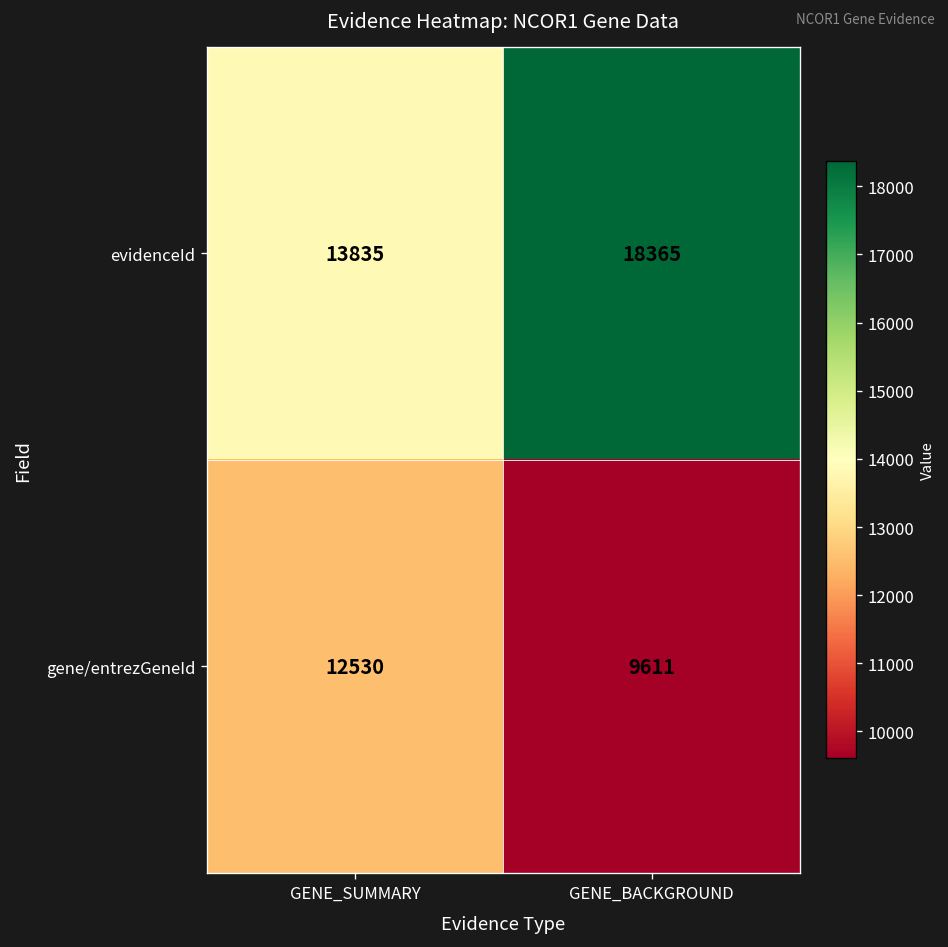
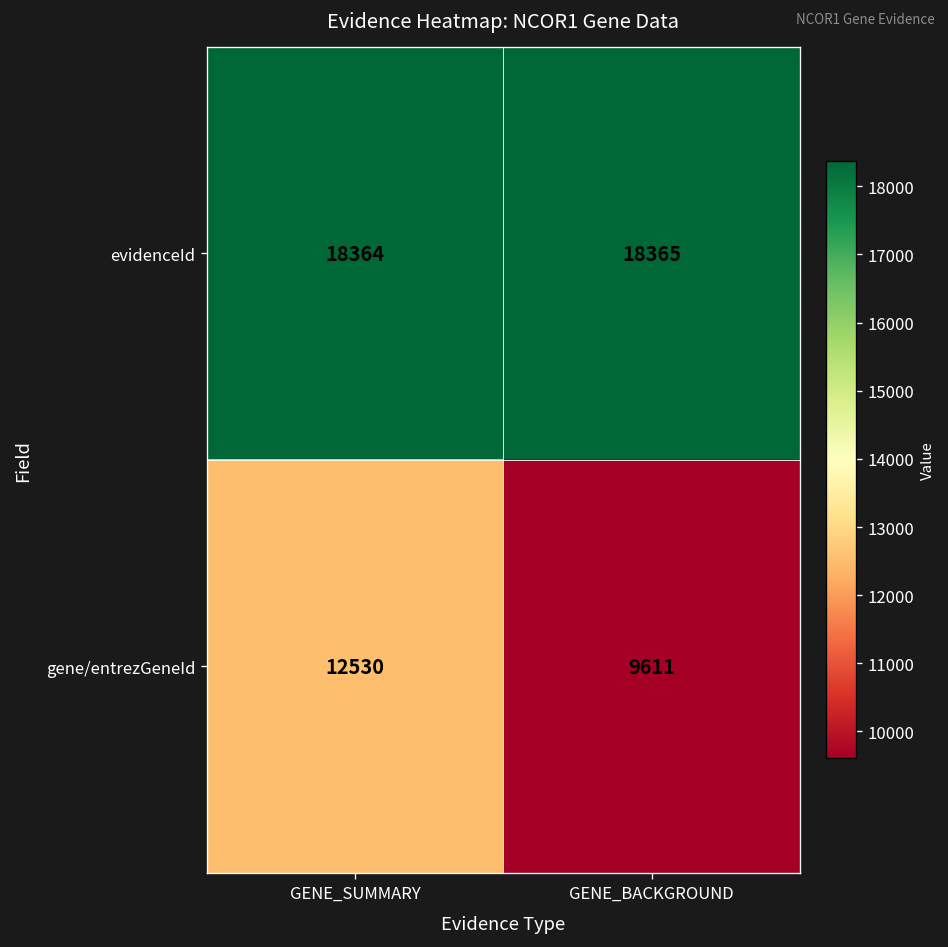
evidenceId, GENE_SUMMARY: 13835 -> 18364
